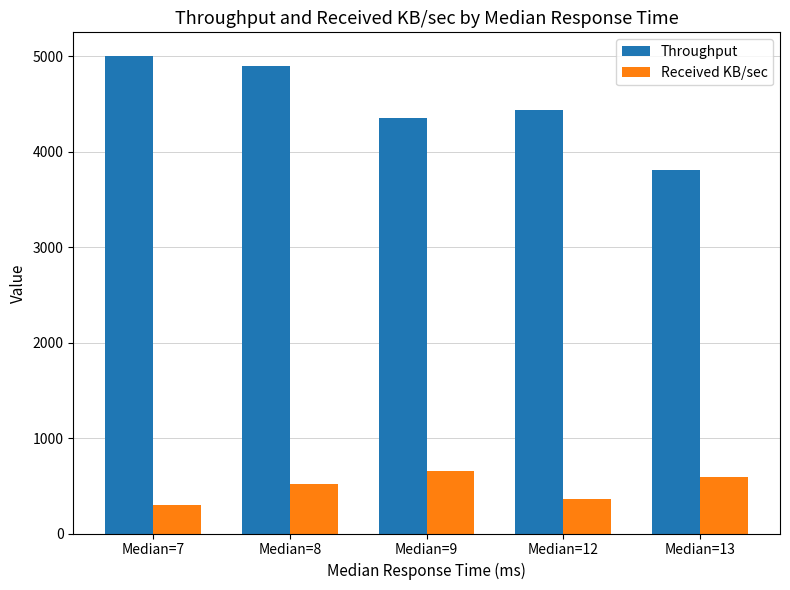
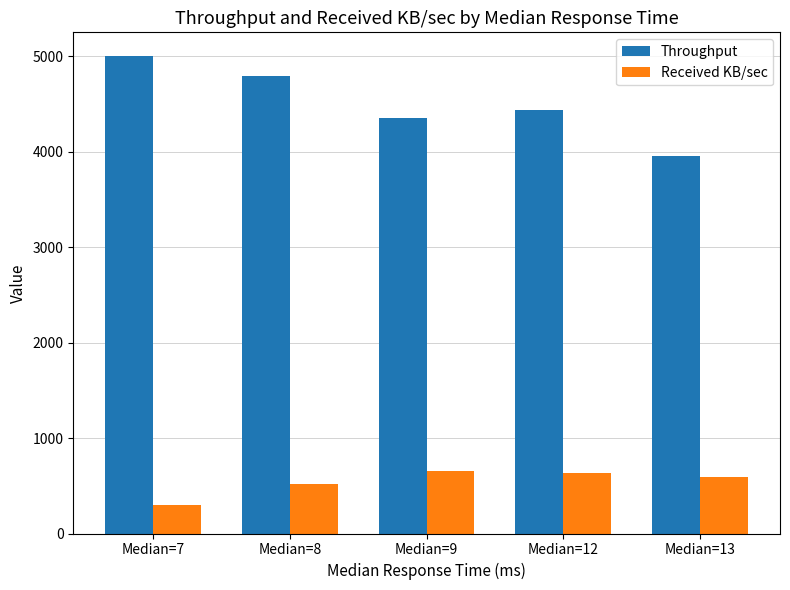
Throughput, Median=8: 4900 -> 4800
Received KB/sec, Median=12: 400 -> 600
Throughput, Median=13: 3800 -> 4000
